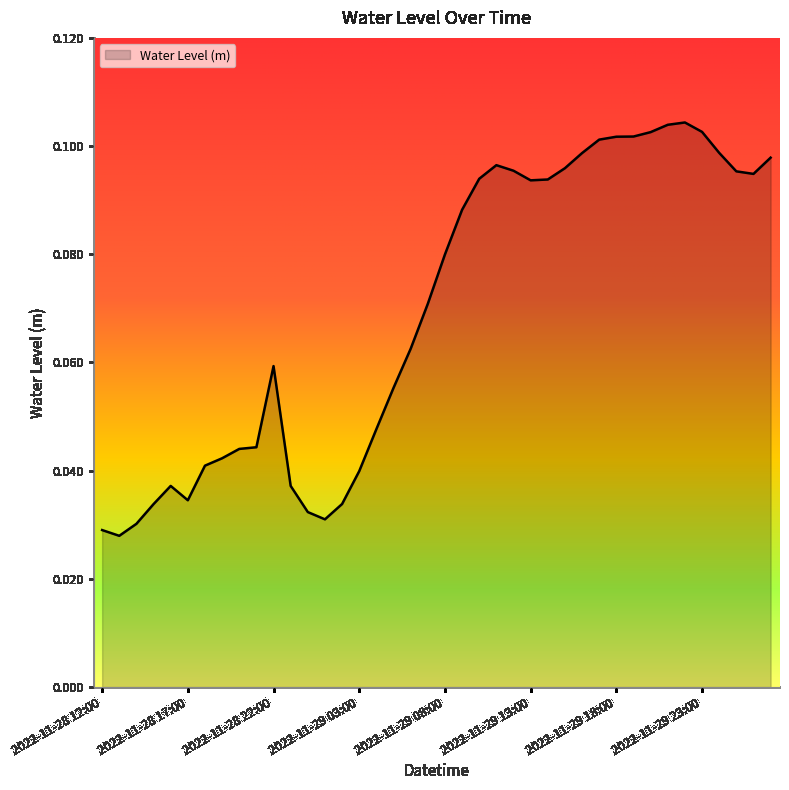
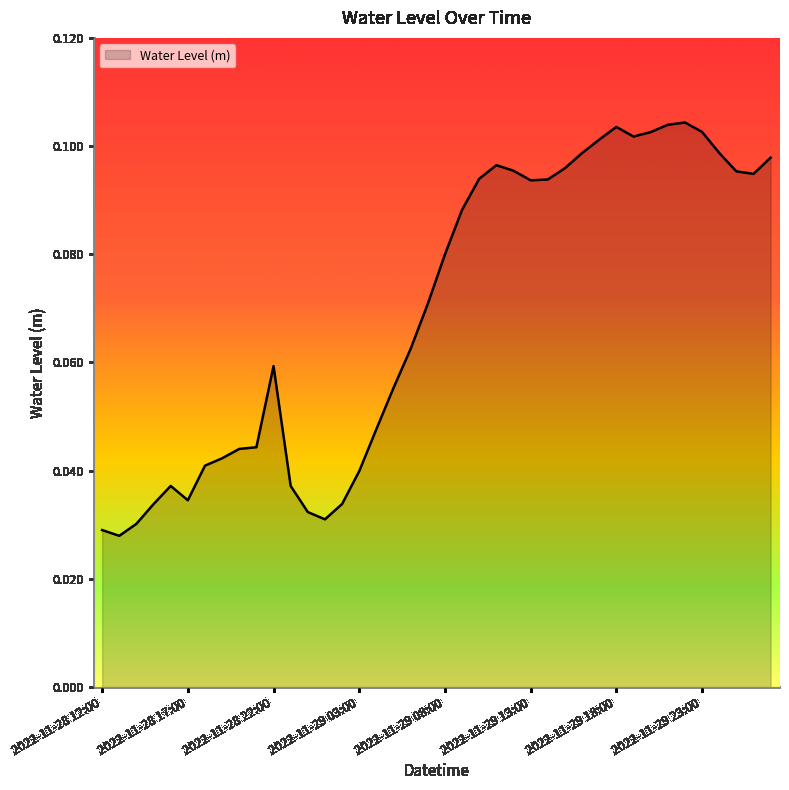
2022-11-29 18:00: 0.102 -> 0.104
